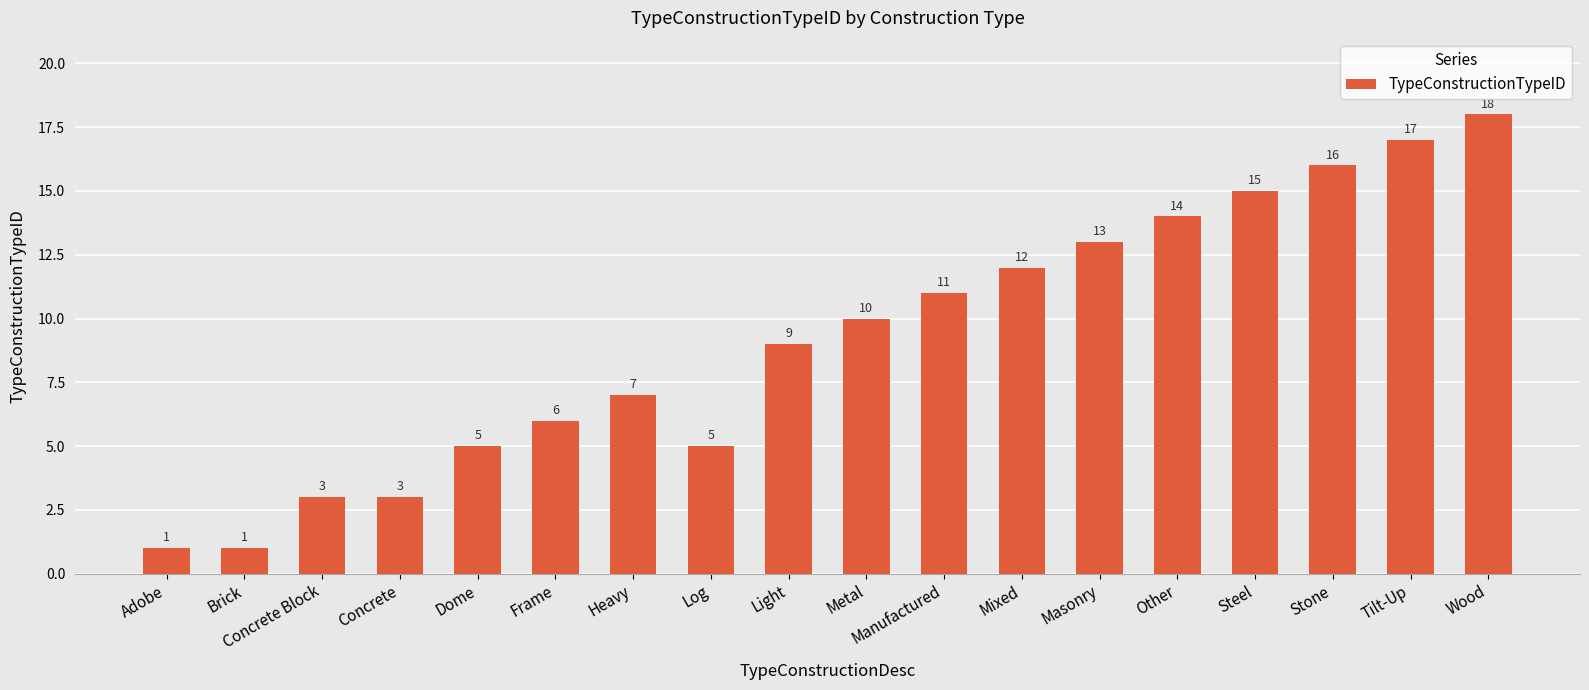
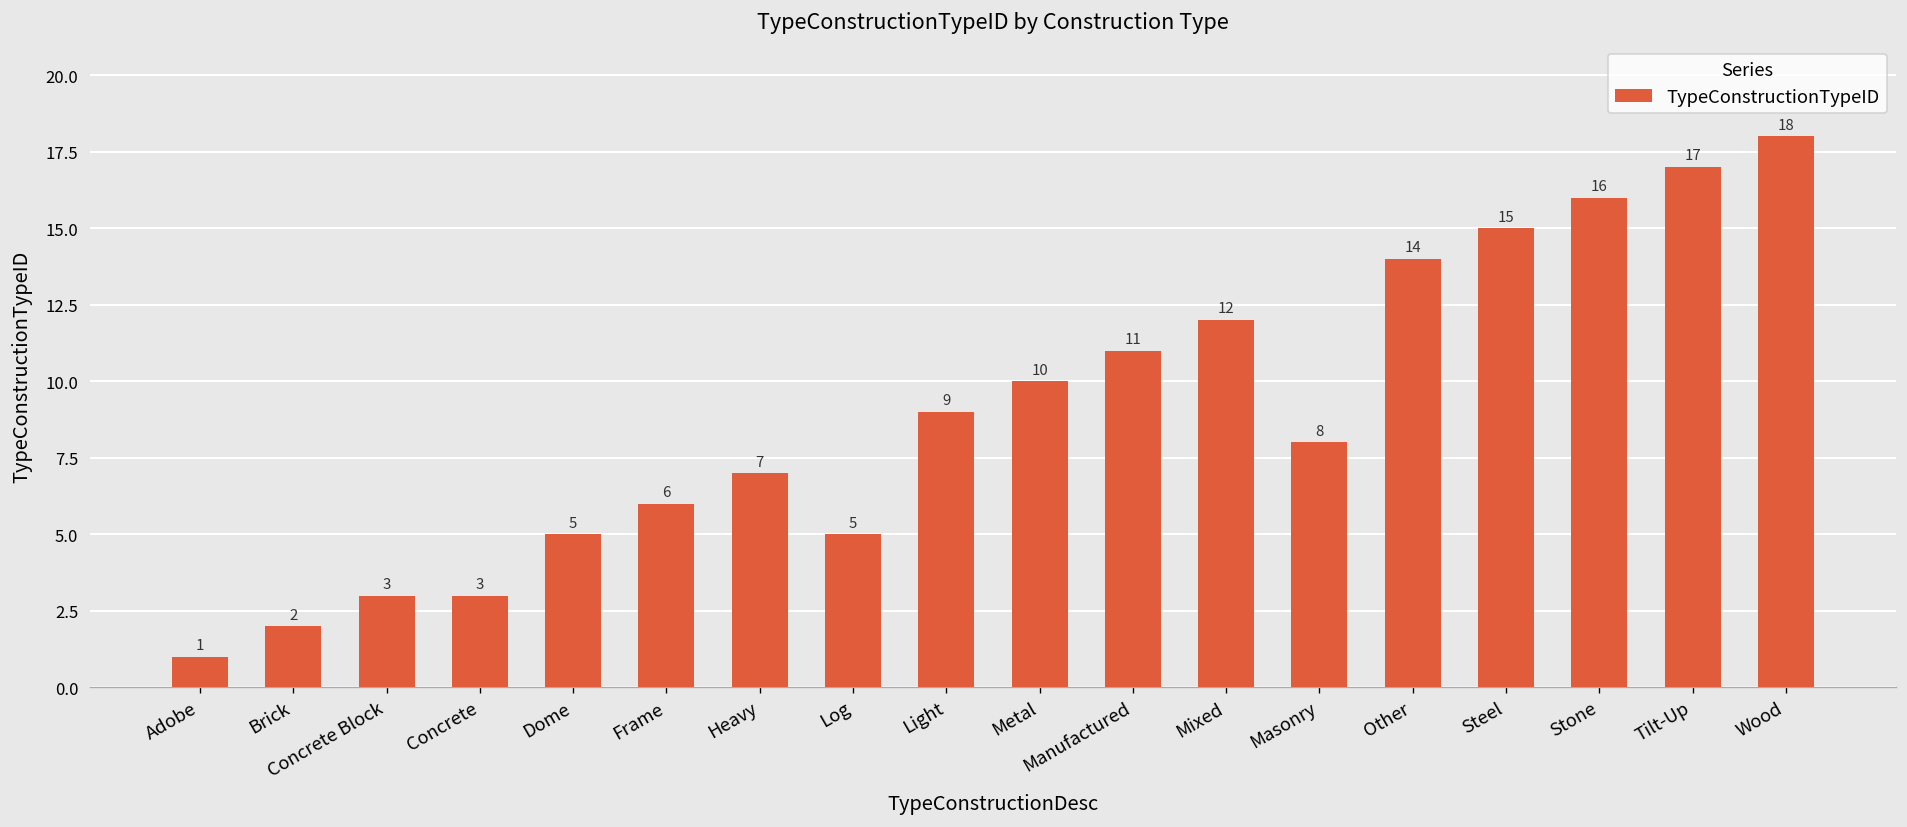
Brick: 1 -> 2
Masonry: 13 -> 8
